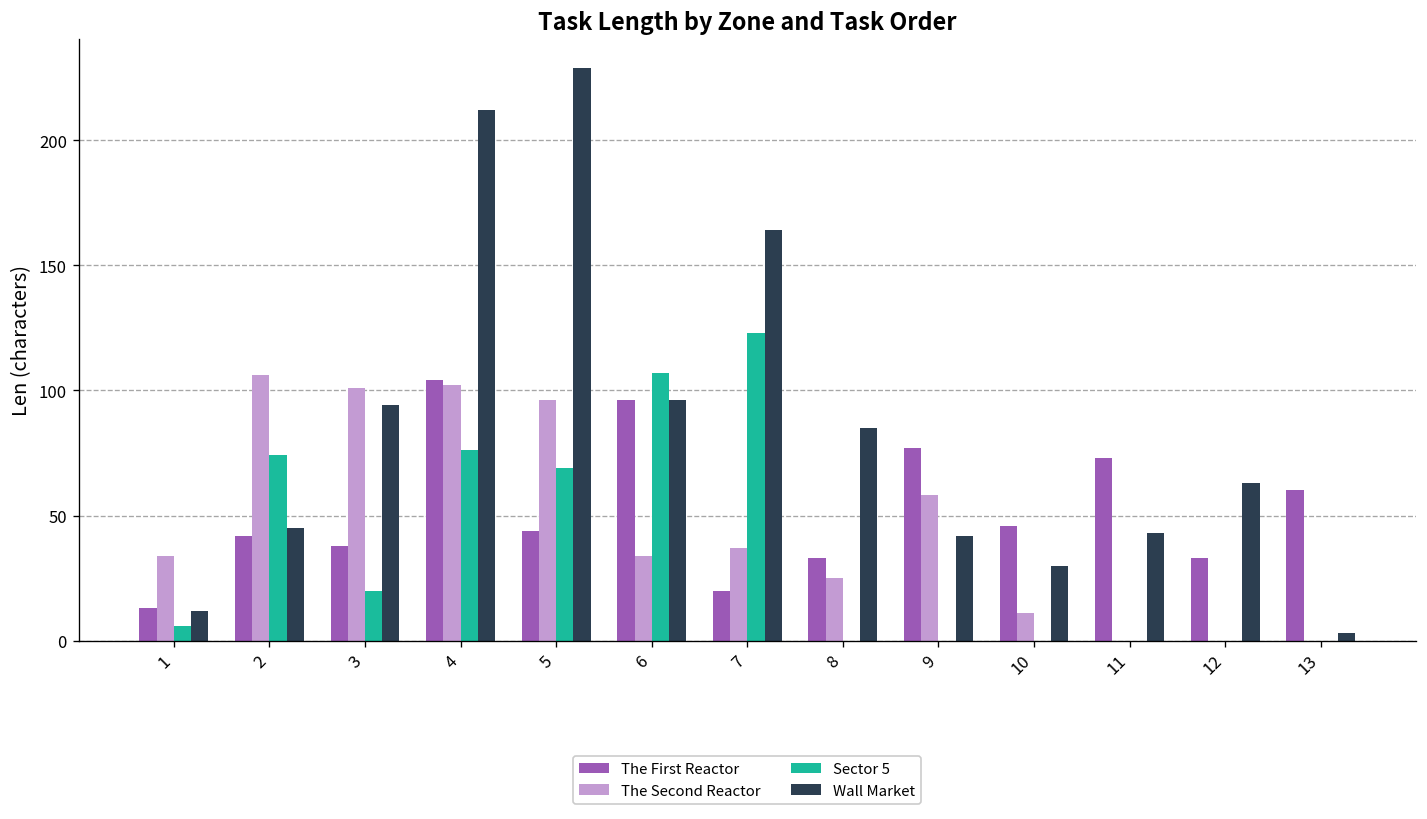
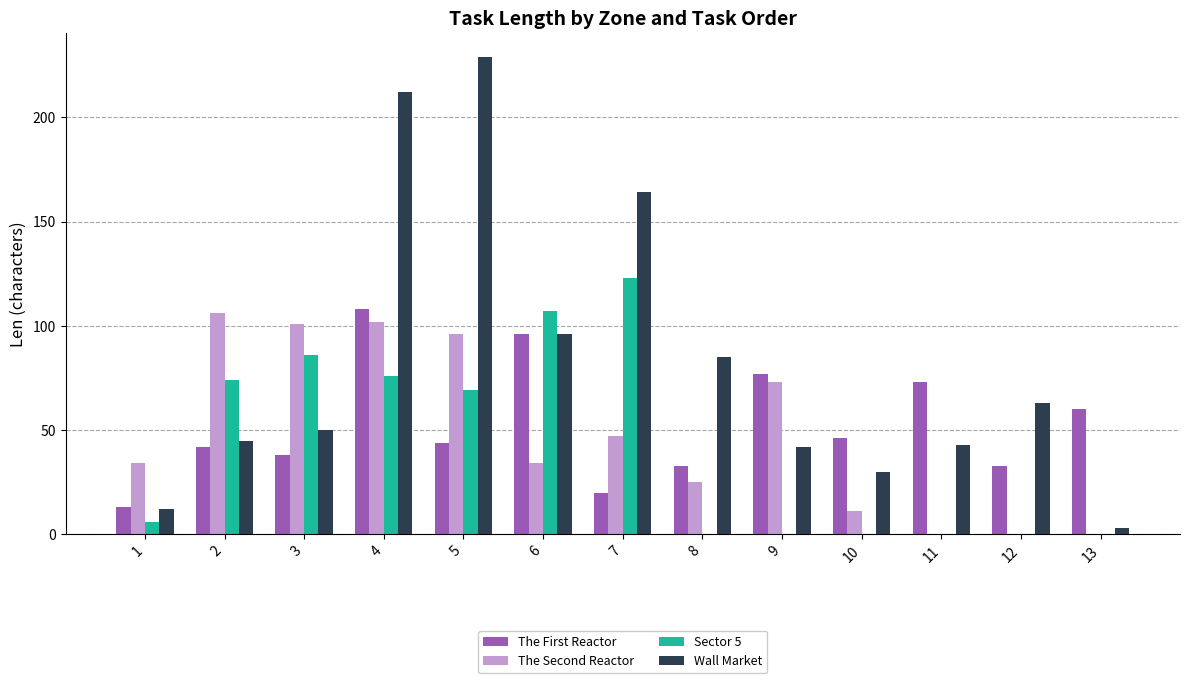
Sector 5, 3: 20 -> 86
Wall Market, 3: 94 -> 50
The First Reactor, 4: 104 -> 108
The Second Reactor, 7: 37 -> 47
The Second Reactor, 9: 58 -> 73
